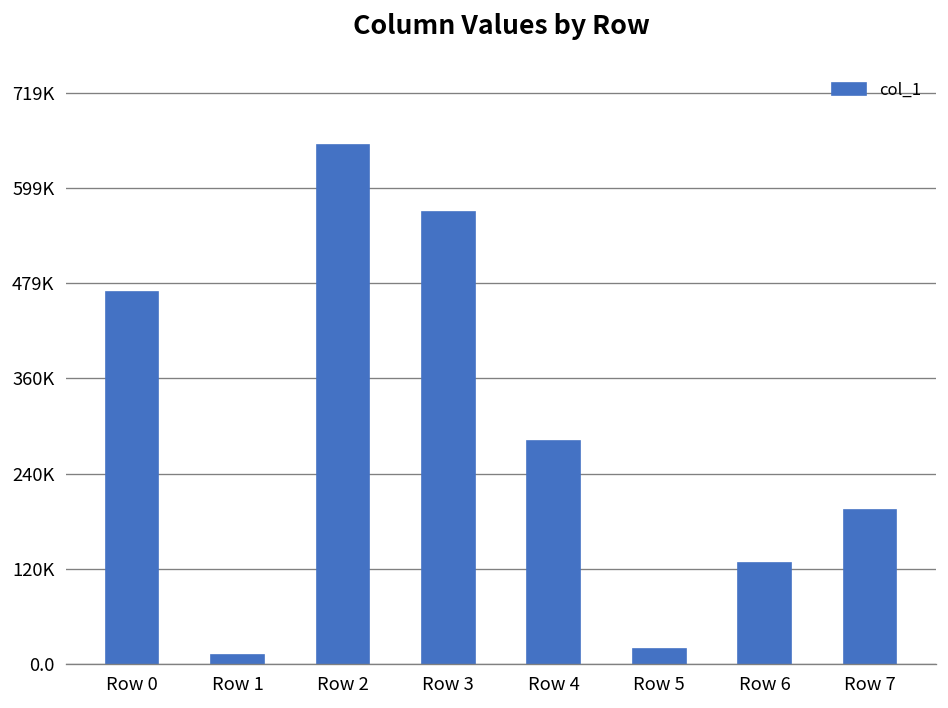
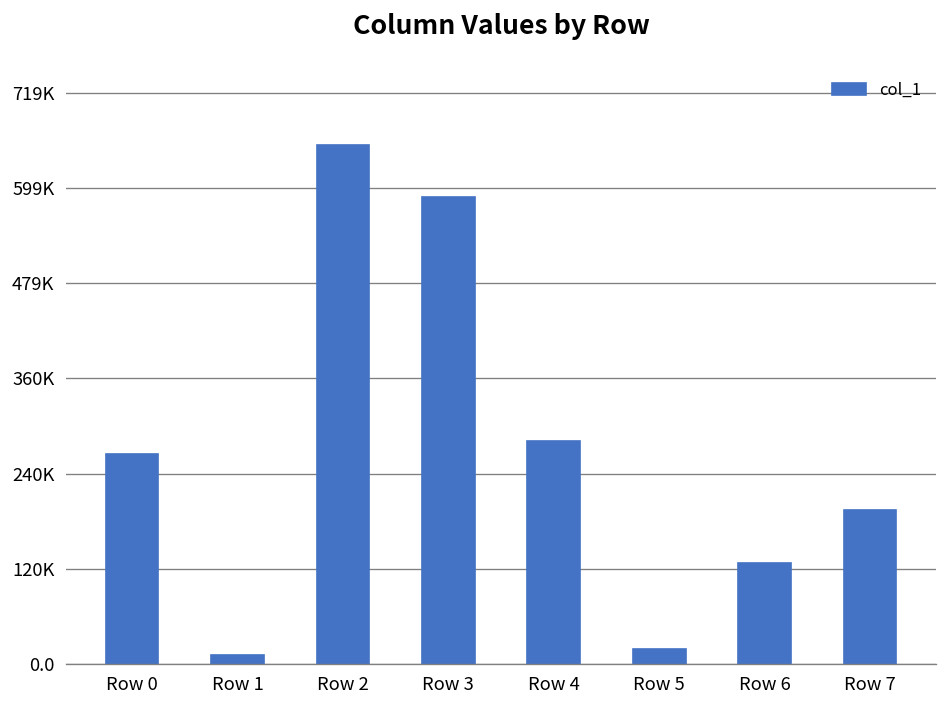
Row 0: 470000 -> 260000
Row 3: 570000 -> 590000
